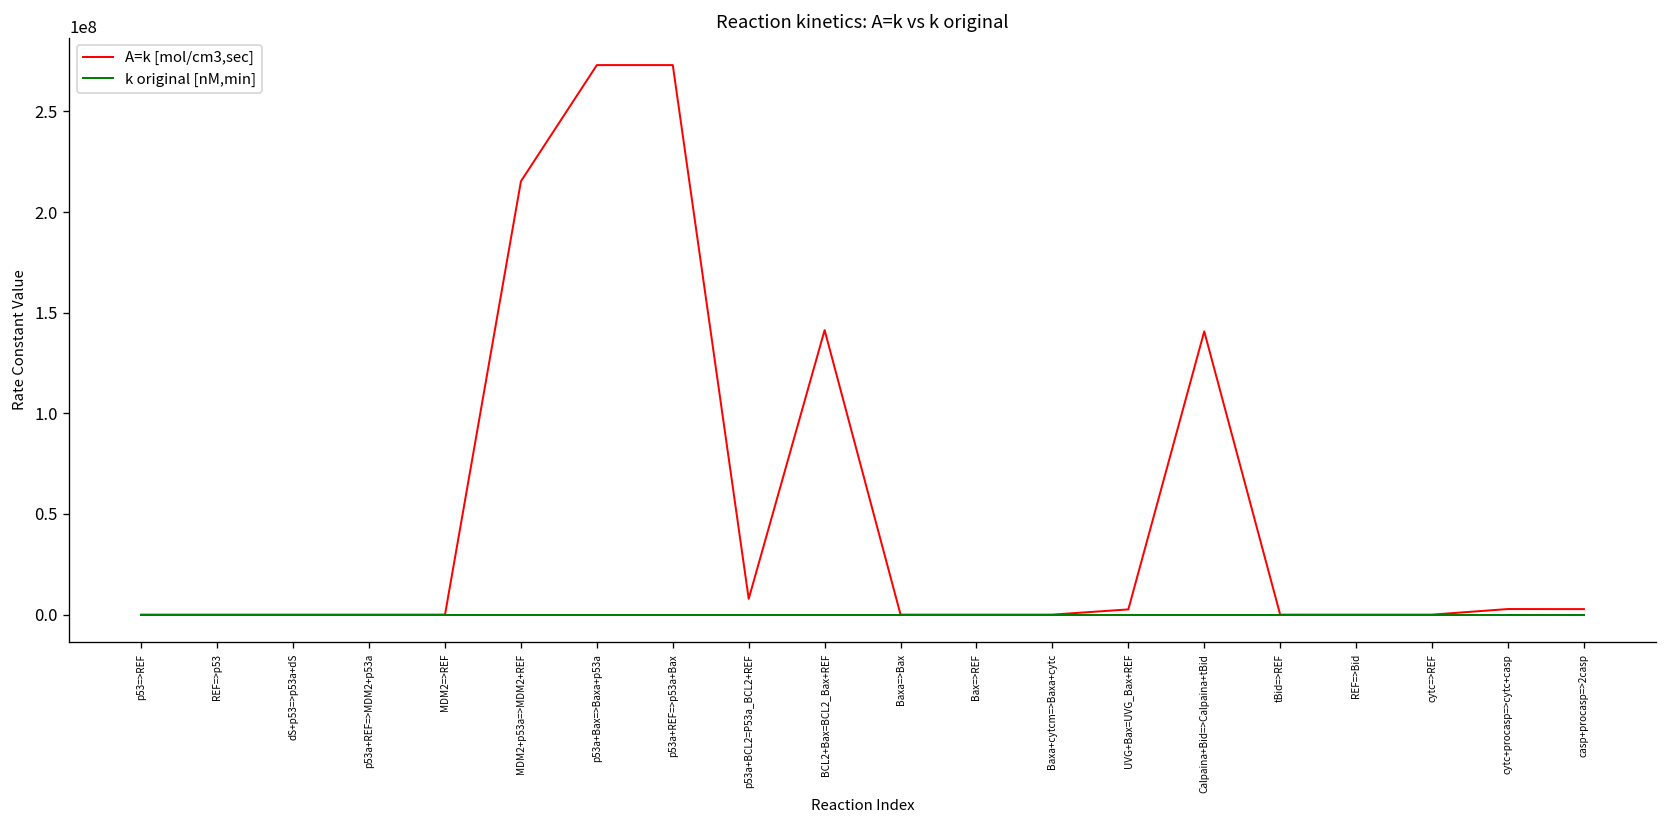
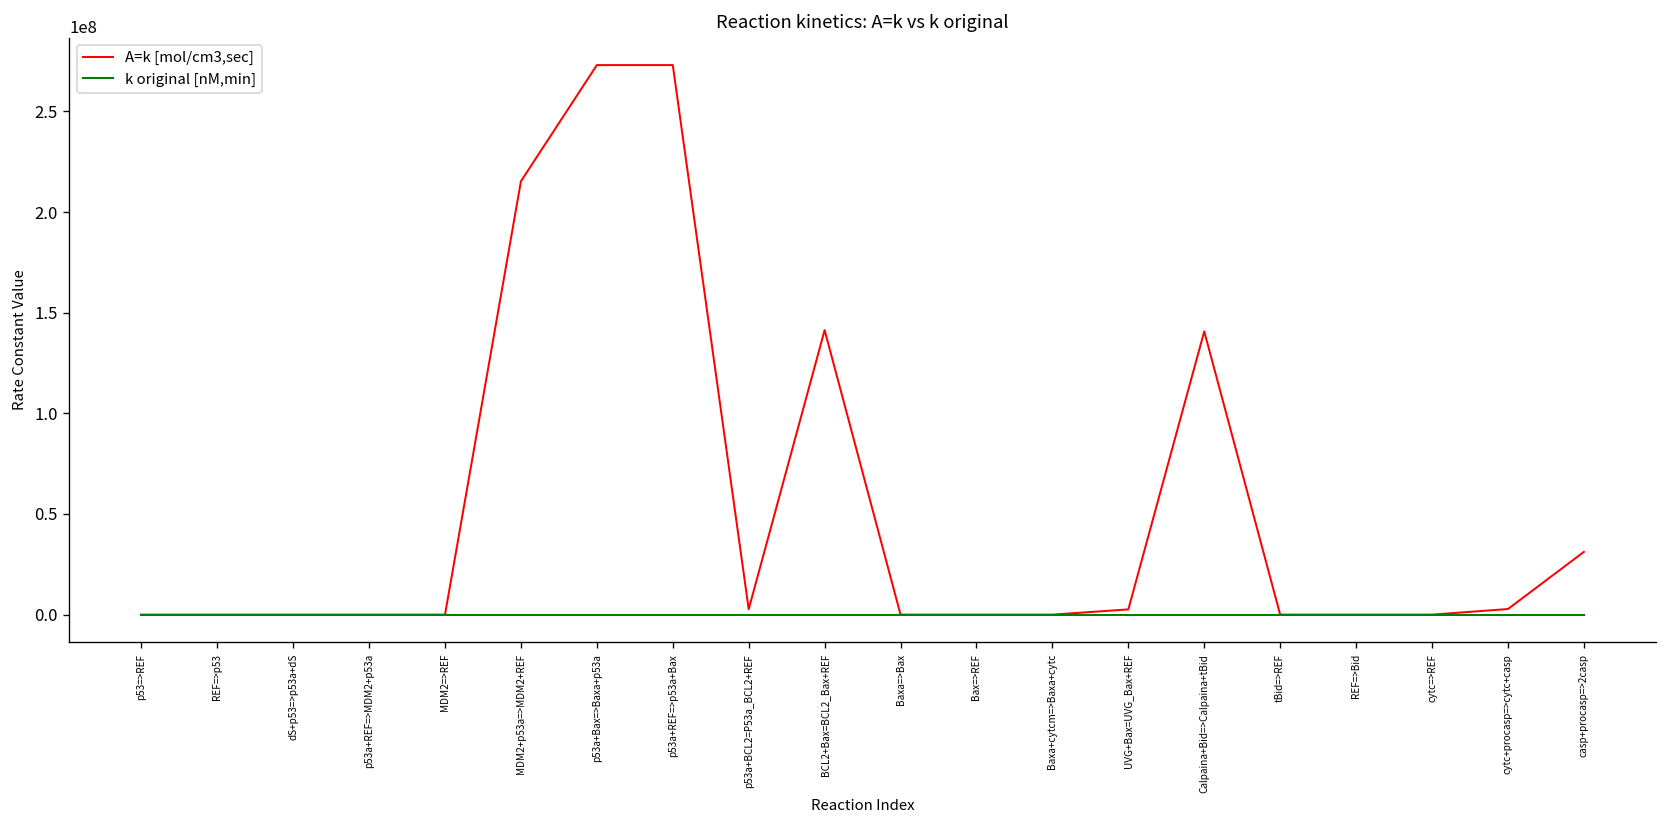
A=k [mol/cm3,sec], p53a+BCL2=P53a_BCL2+REF: 8000000 -> 3000000
A=k [mol/cm3,sec], casp+procasp=>2casp: 3000000 -> 31000000
